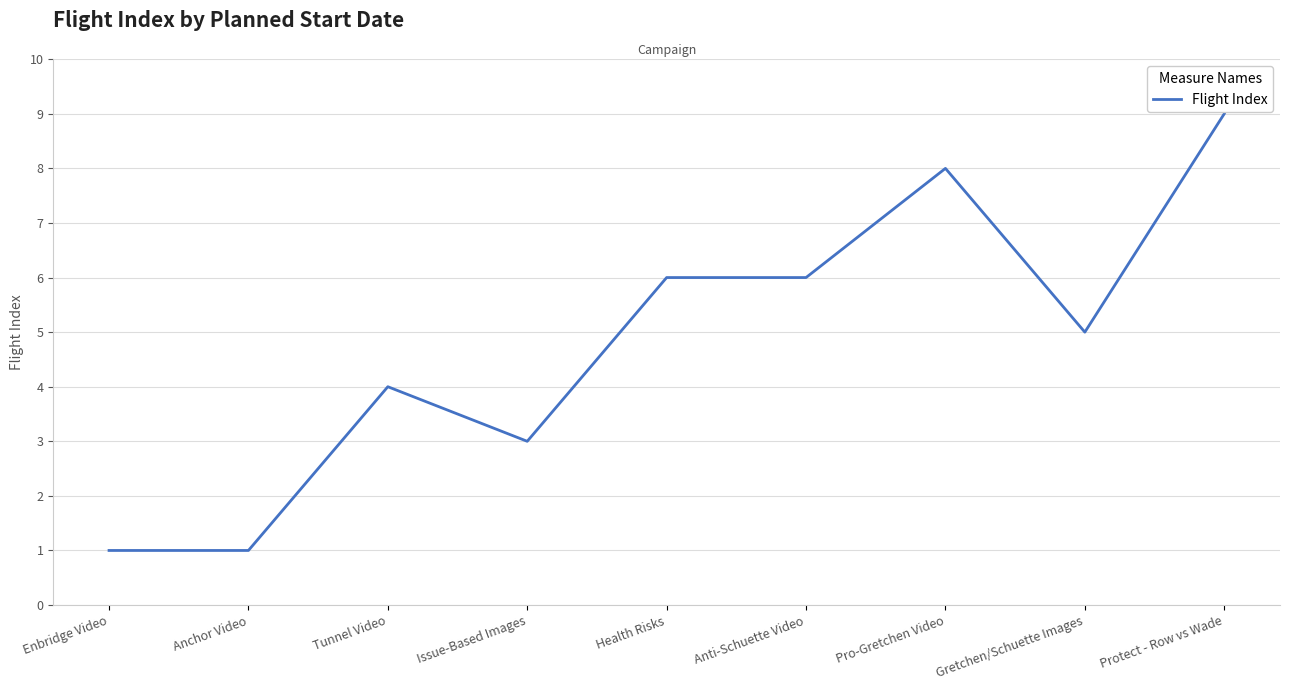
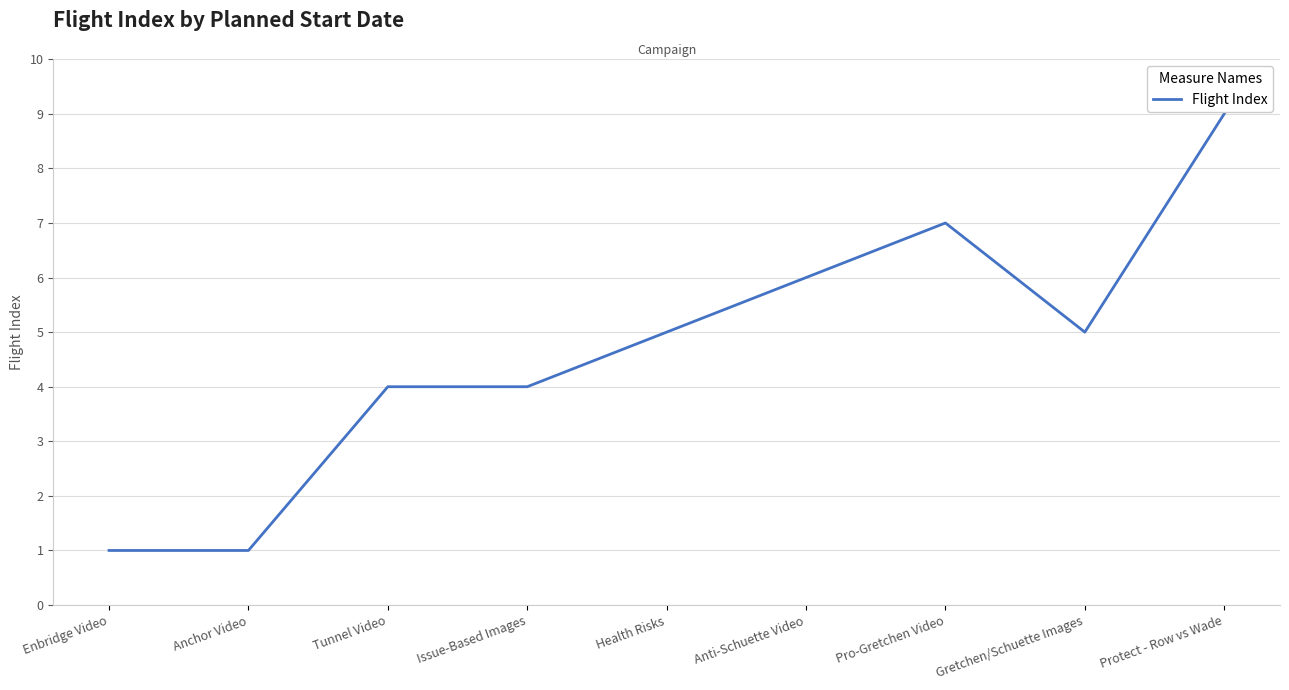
Issue-Based Images: 3 -> 4
Health Risks: 6 -> 5
Pro-Gretchen Video: 8 -> 7
